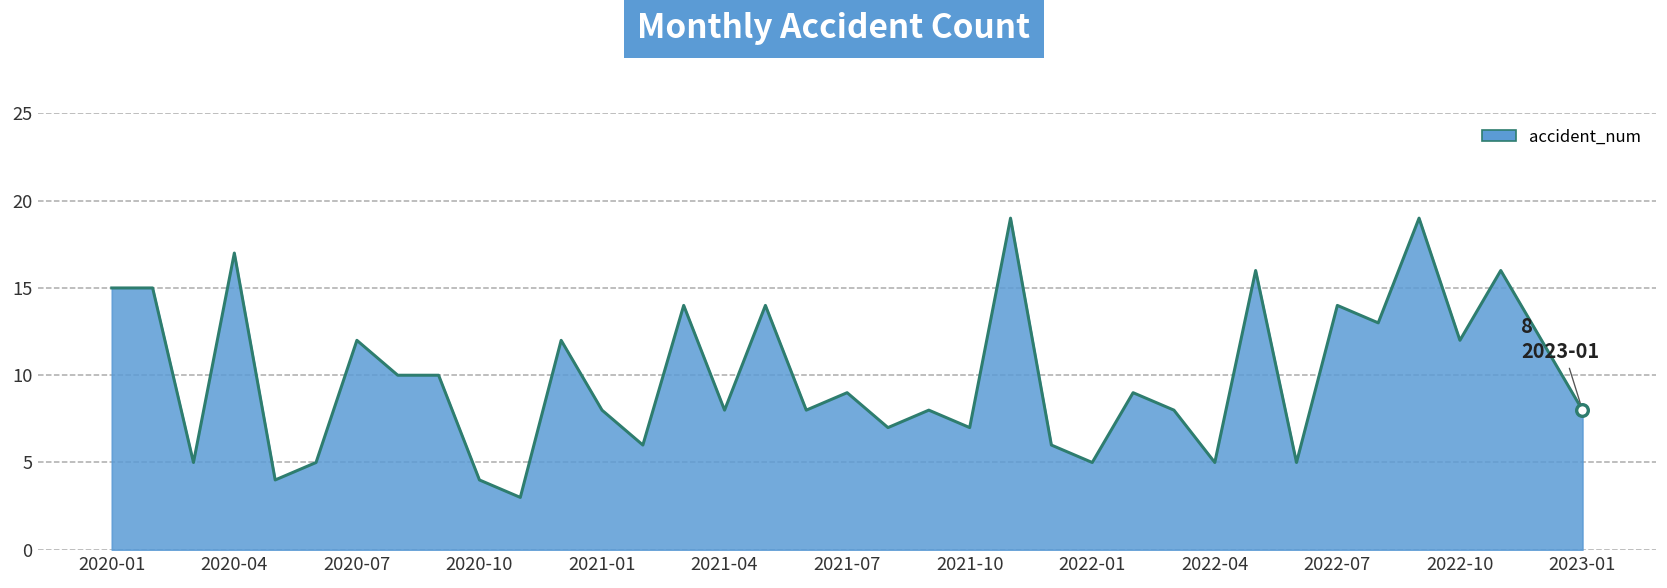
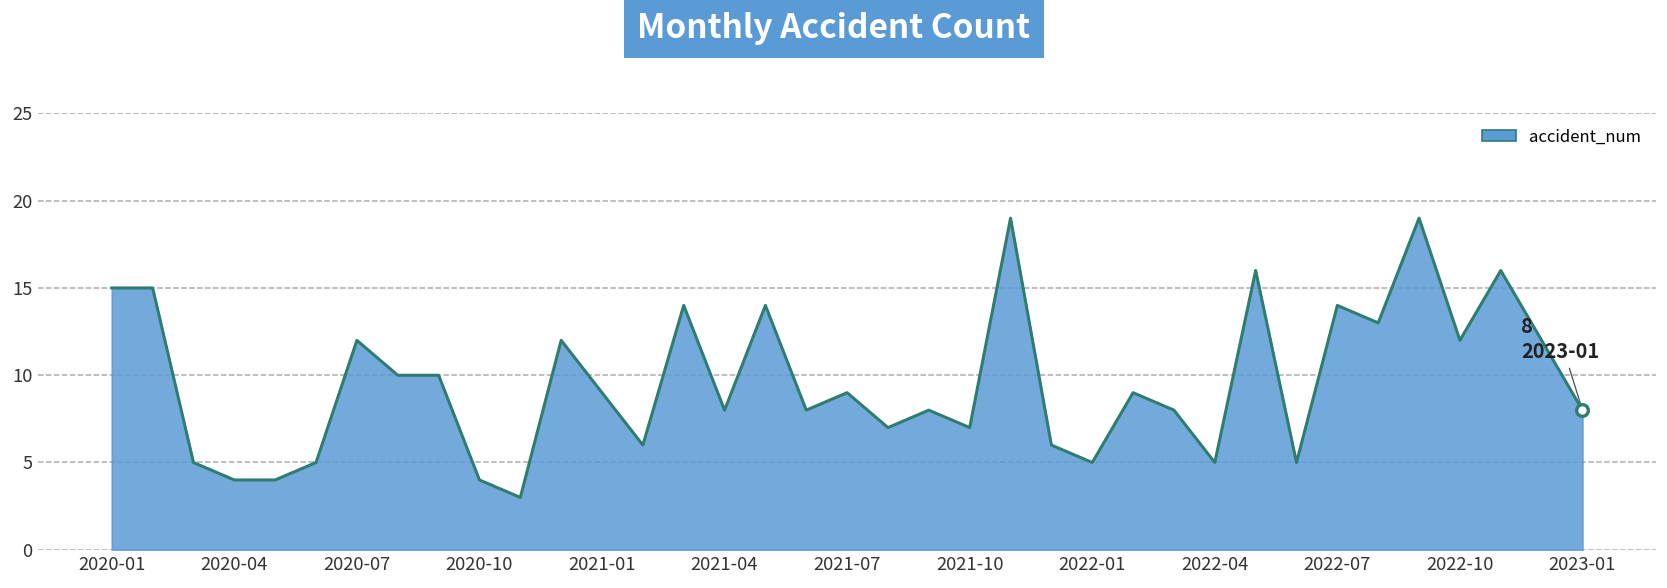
accident_num, 2020-04: 17 -> 4
accident_num, 2021-01: 8 -> 9
